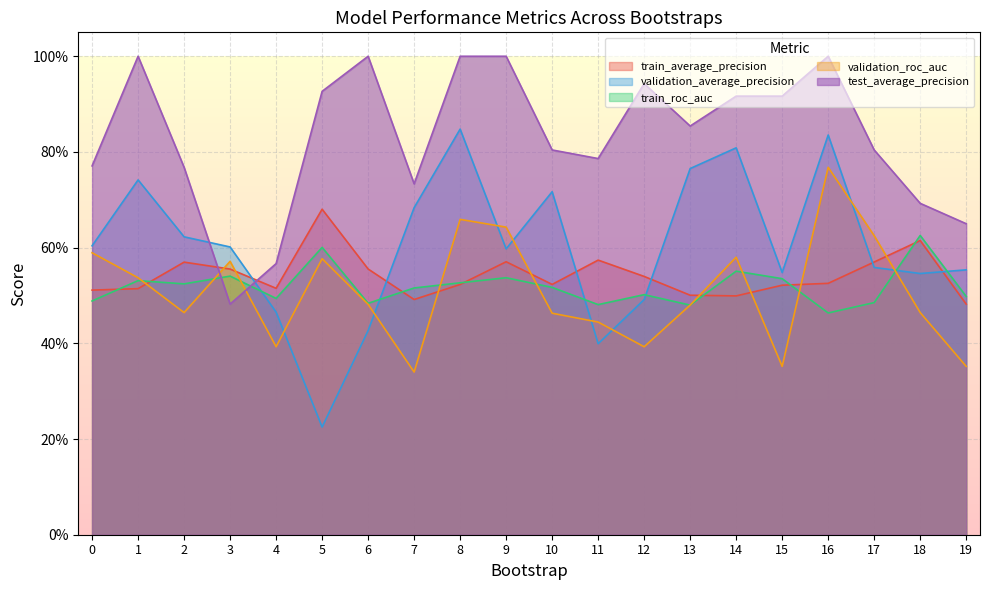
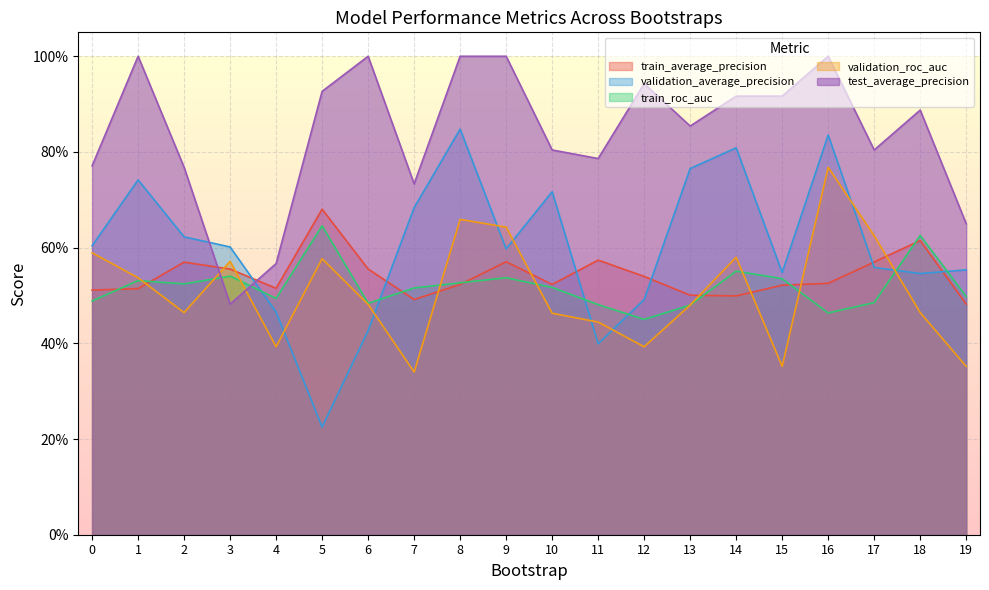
train_roc_auc, 5: 60% -> 65%
train_roc_auc, 12: 50% -> 45%
test_average_precision, 18: 69% -> 89%
